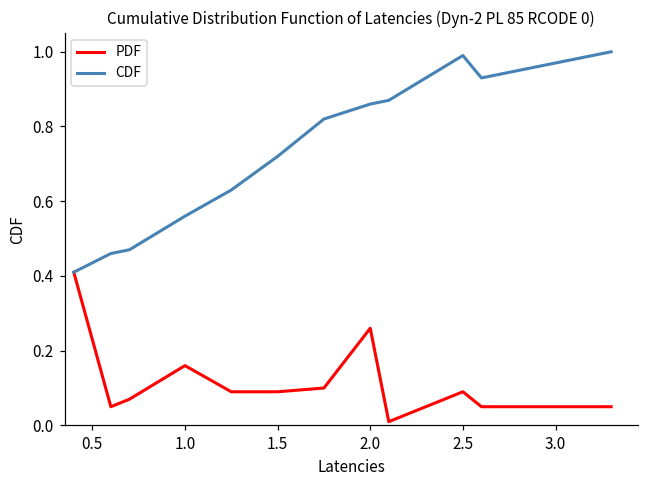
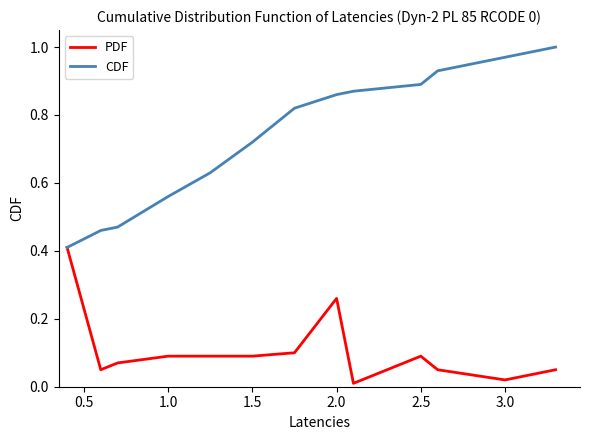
PDF, 1.0: 0.16 -> 0.09
CDF, 2.5: 0.99 -> 0.89
PDF, 3.0: 0.05 -> 0.02
